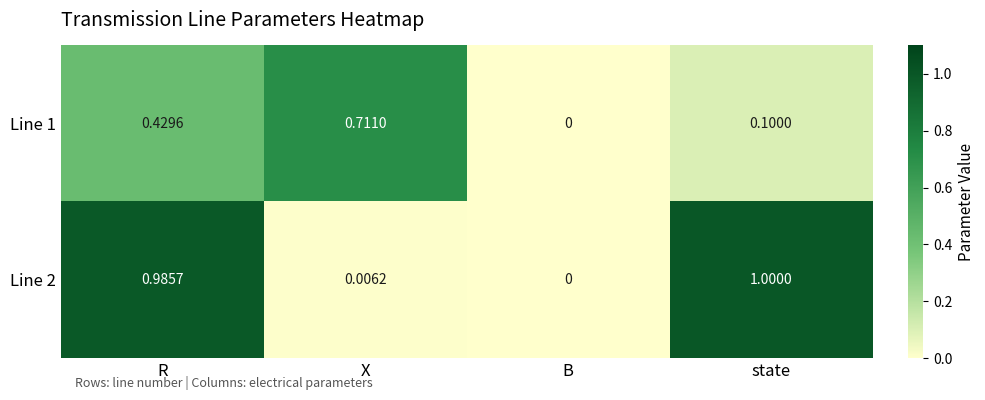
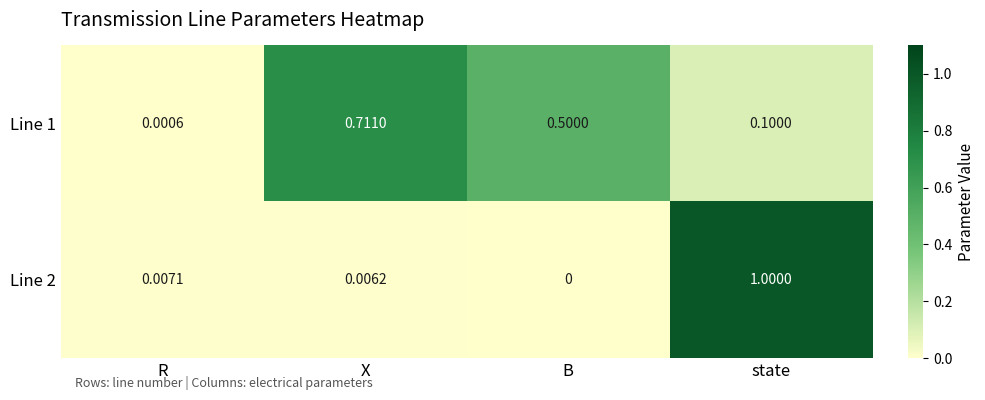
Line 1, R: 0.4296 -> 0.0006
Line 1, B: 0 -> 0.5000
Line 2, R: 0.9857 -> 0.0071
